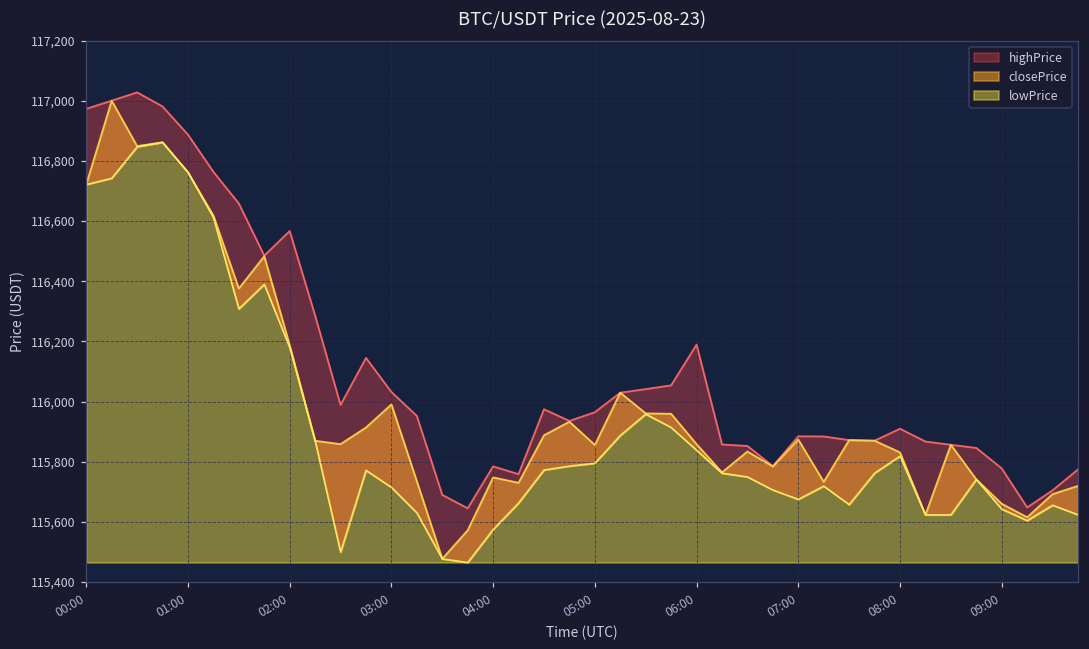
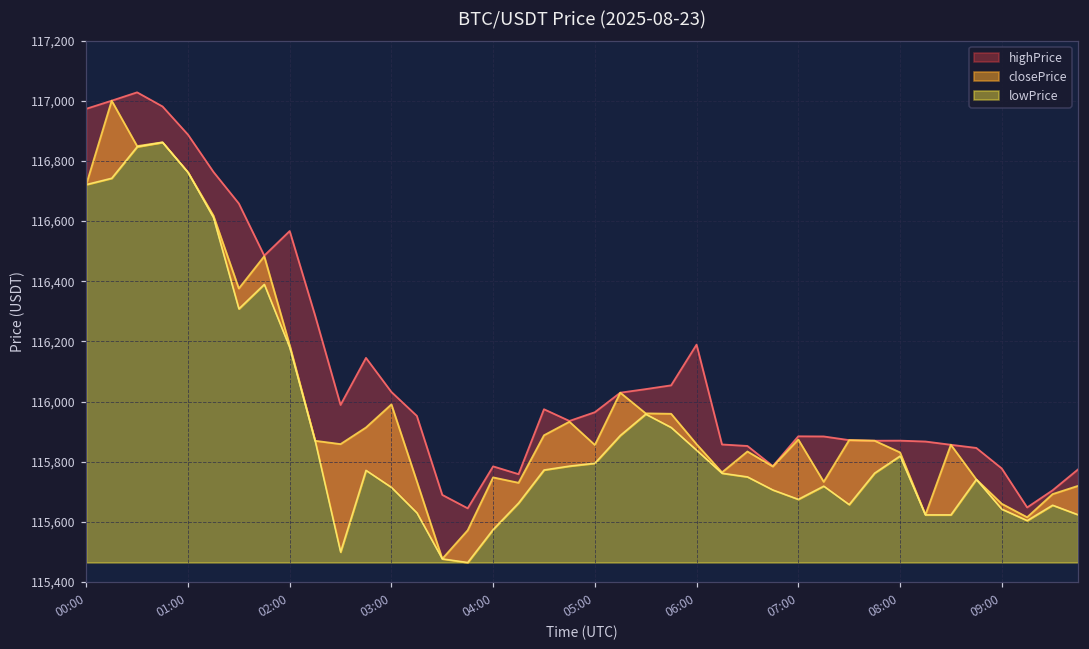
highPrice, 08:00: 115,910 -> 115,870
